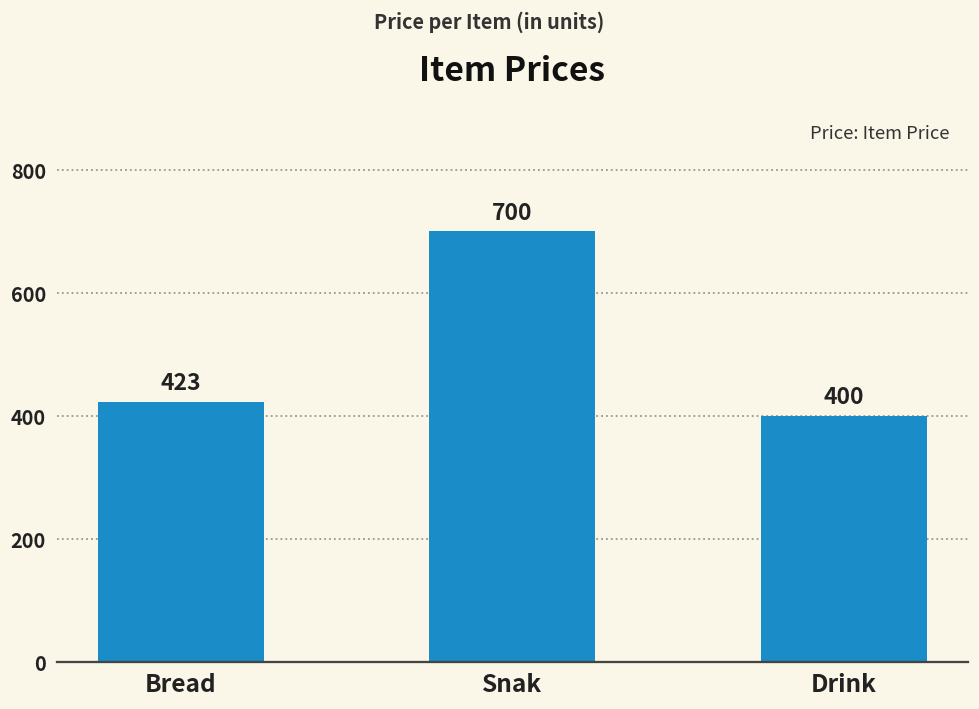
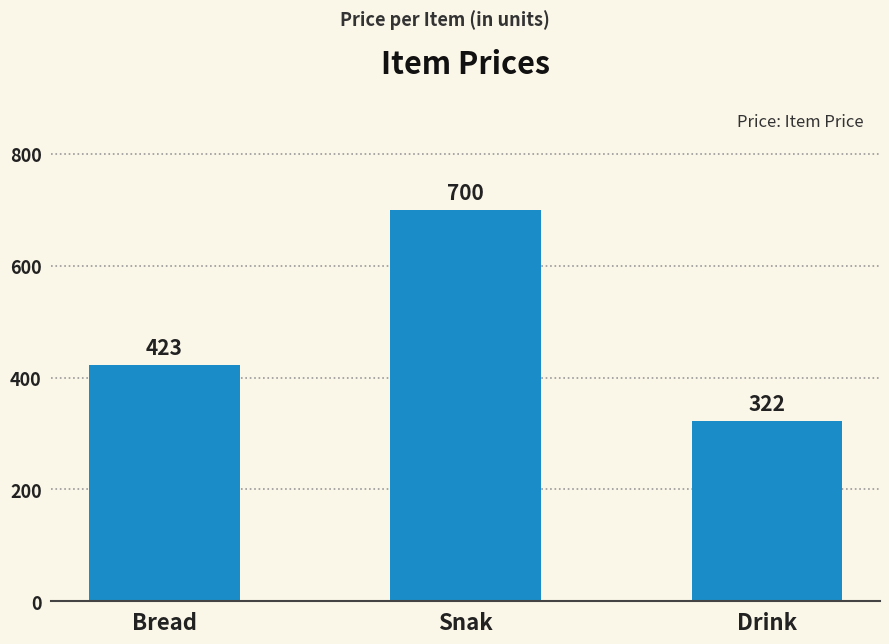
Drink: 400 -> 322
